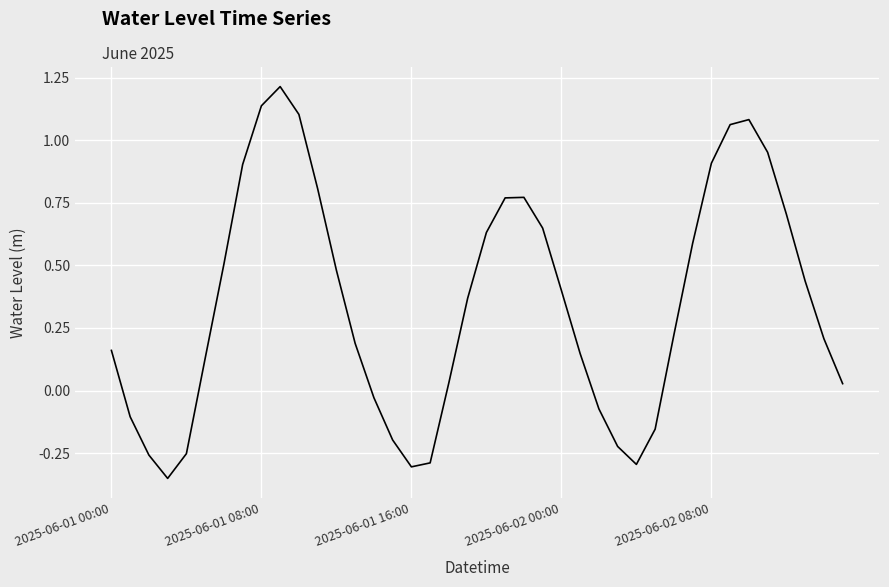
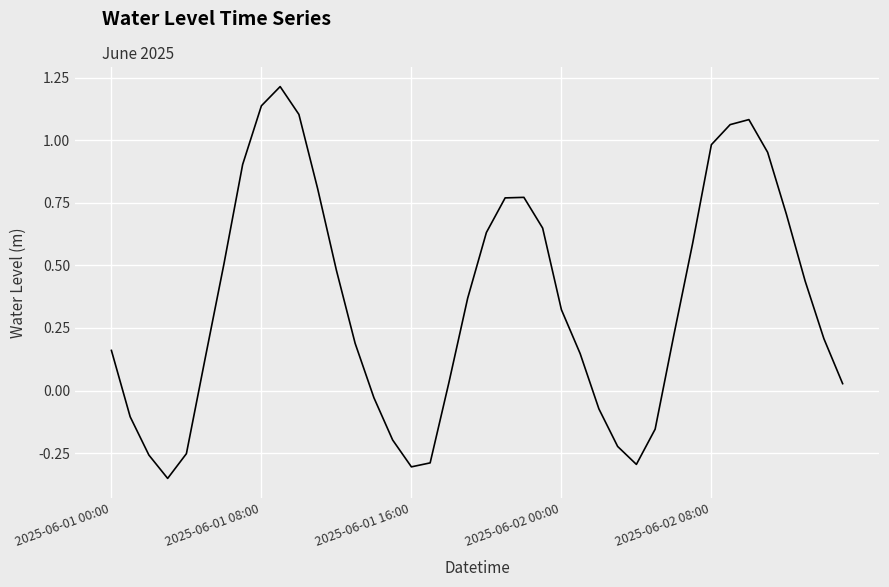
2025-06-02 00:00: 0.40 -> 0.32
2025-06-02 08:00: 0.91 -> 0.98
